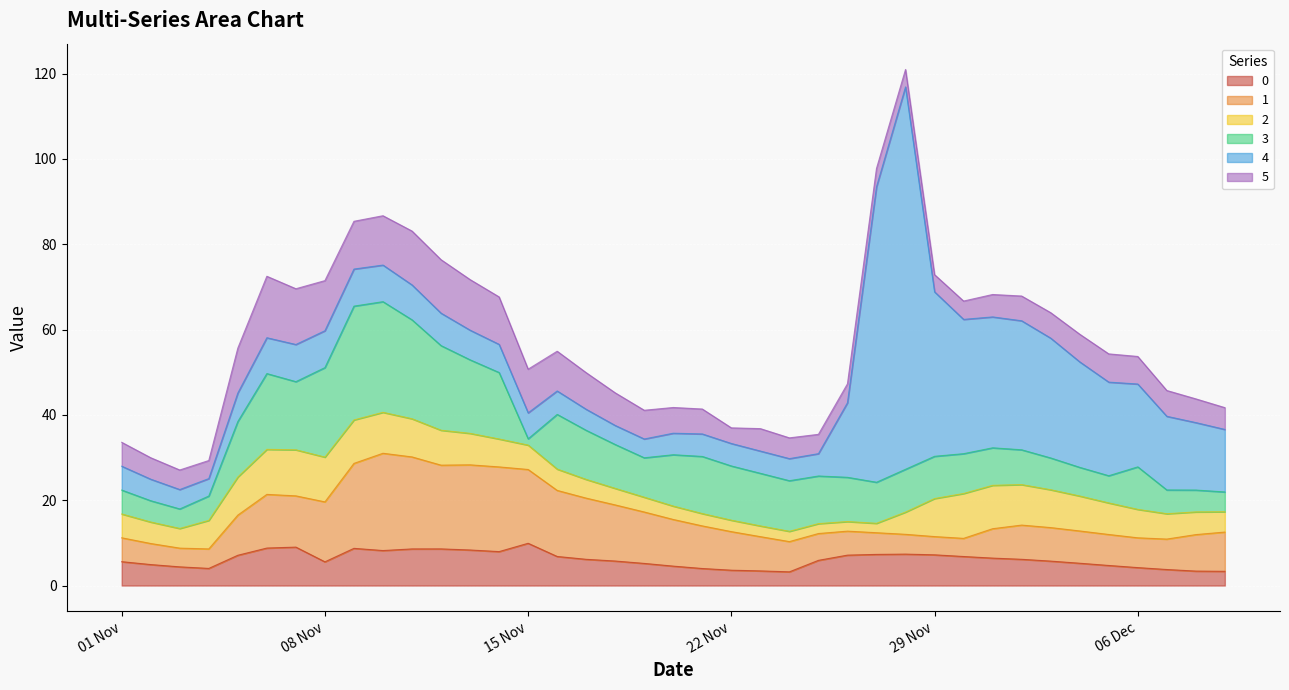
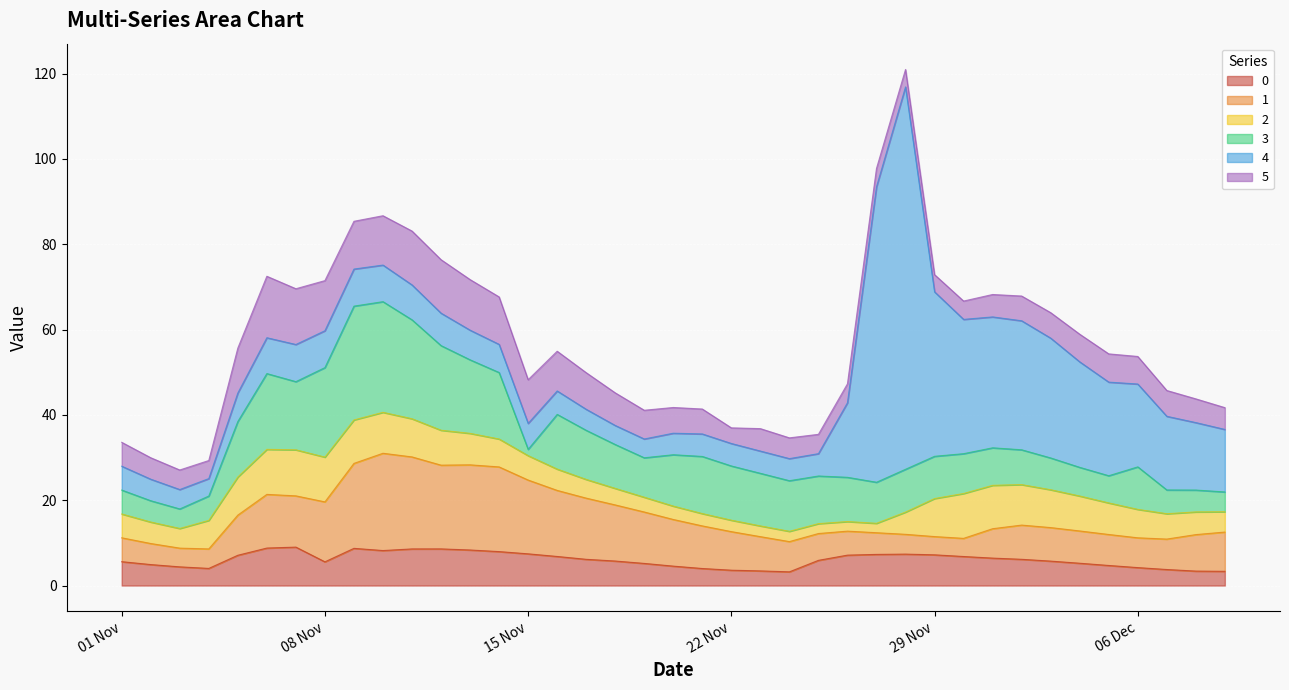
0, 15 Nov: 10 -> 7
